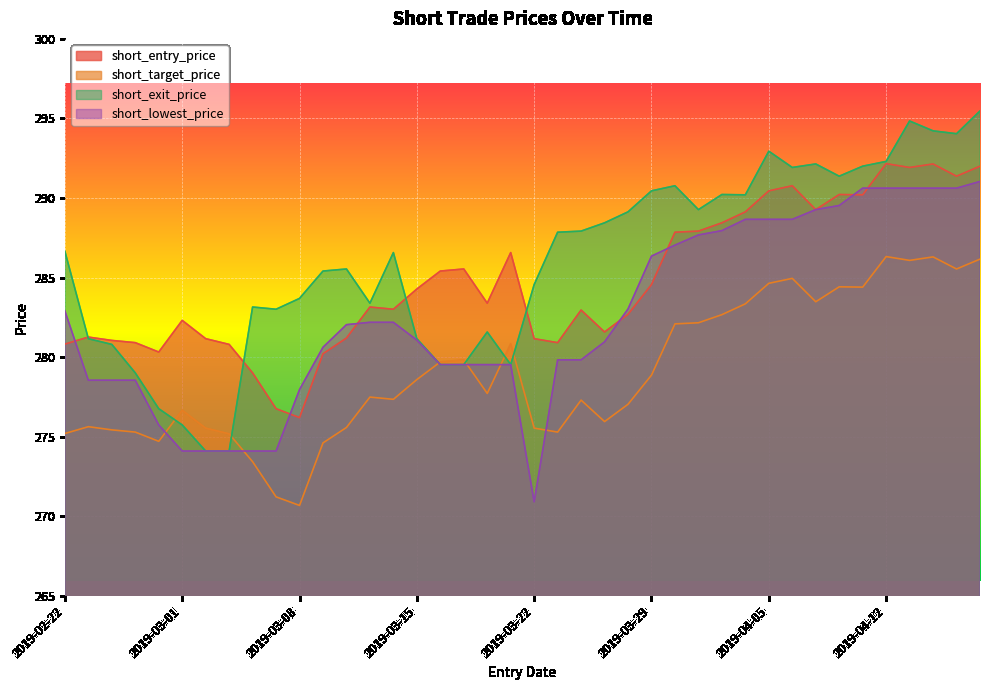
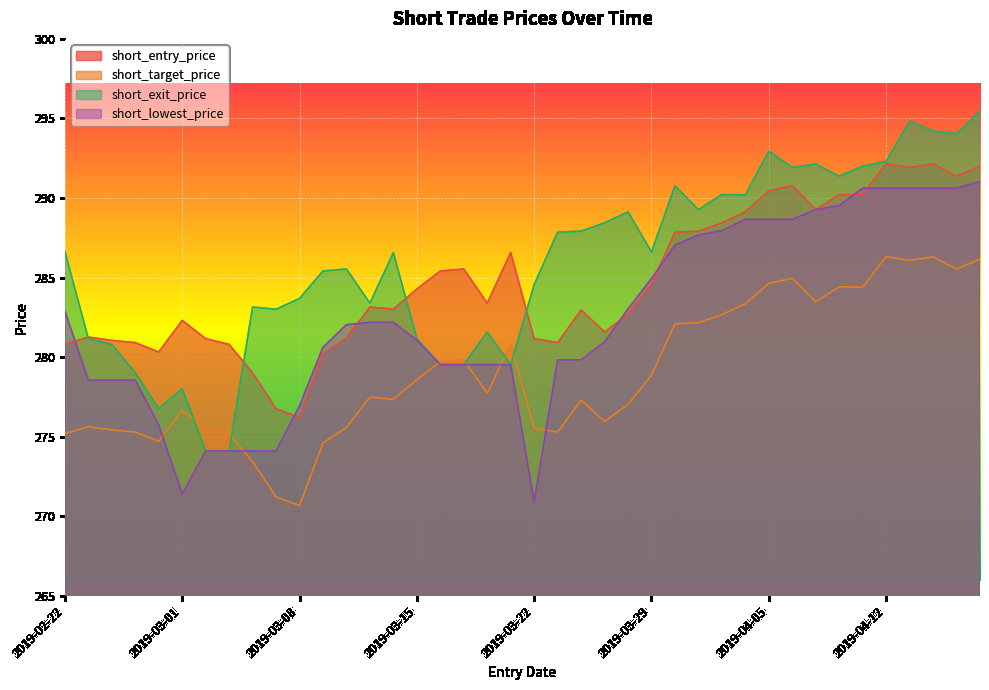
short_exit_price, 2019-03-01: 275.7 -> 278.0
short_lowest_price, 2019-03-01: 274.1 -> 271.4
short_lowest_price, 2019-03-08: 278.0 -> 276.9
short_exit_price, 2019-03-29: 290.5 -> 286.6
short_lowest_price, 2019-03-29: 286.4 -> 284.9
